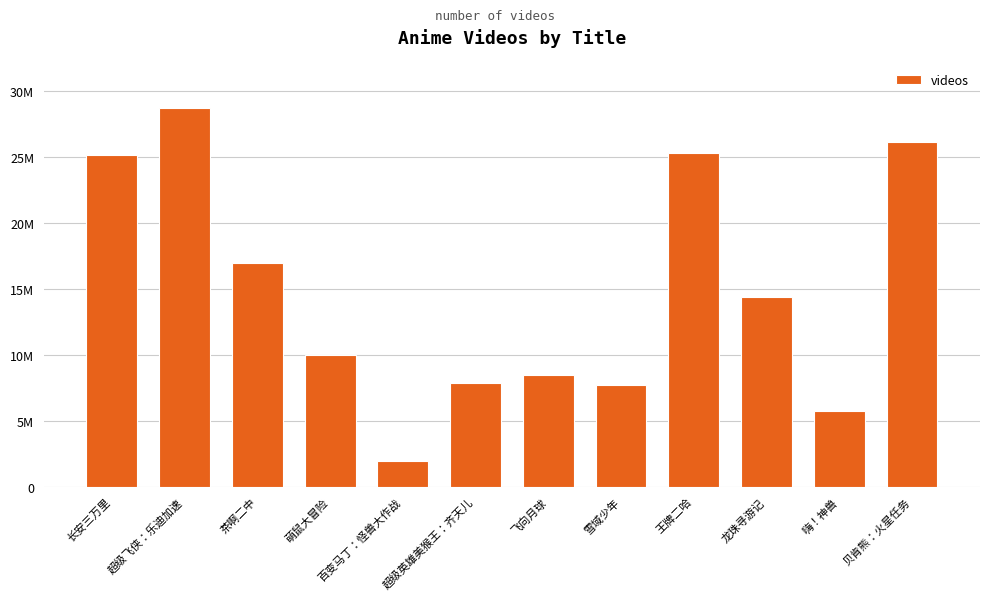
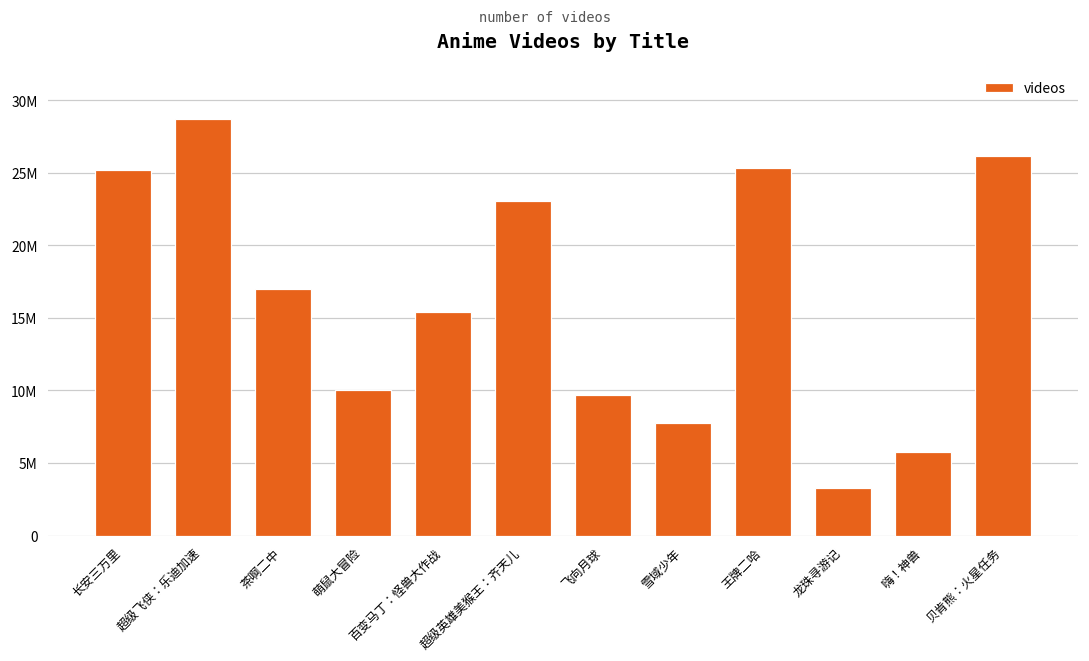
百变马丁：怪兽大作战: 2000000 -> 15400000
超级英雄美猴王：齐天儿: 7900000 -> 23000000
飞向月球: 8500000 -> 9700000
龙珠寻游记: 14400000 -> 3300000
